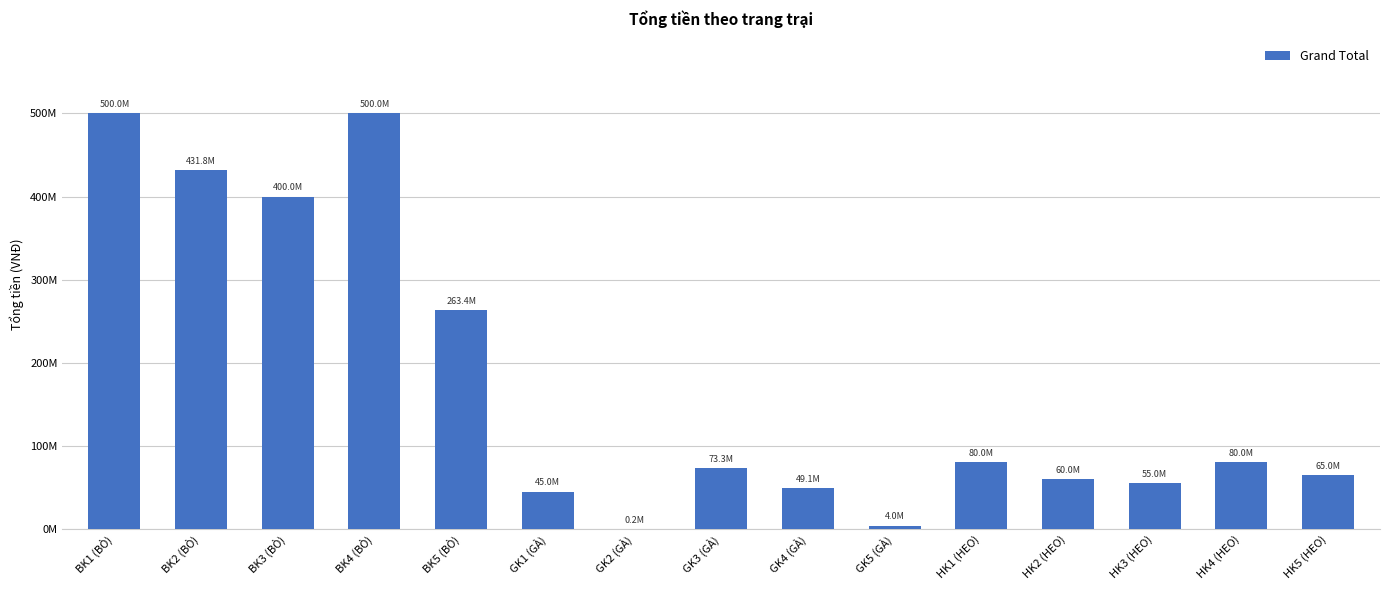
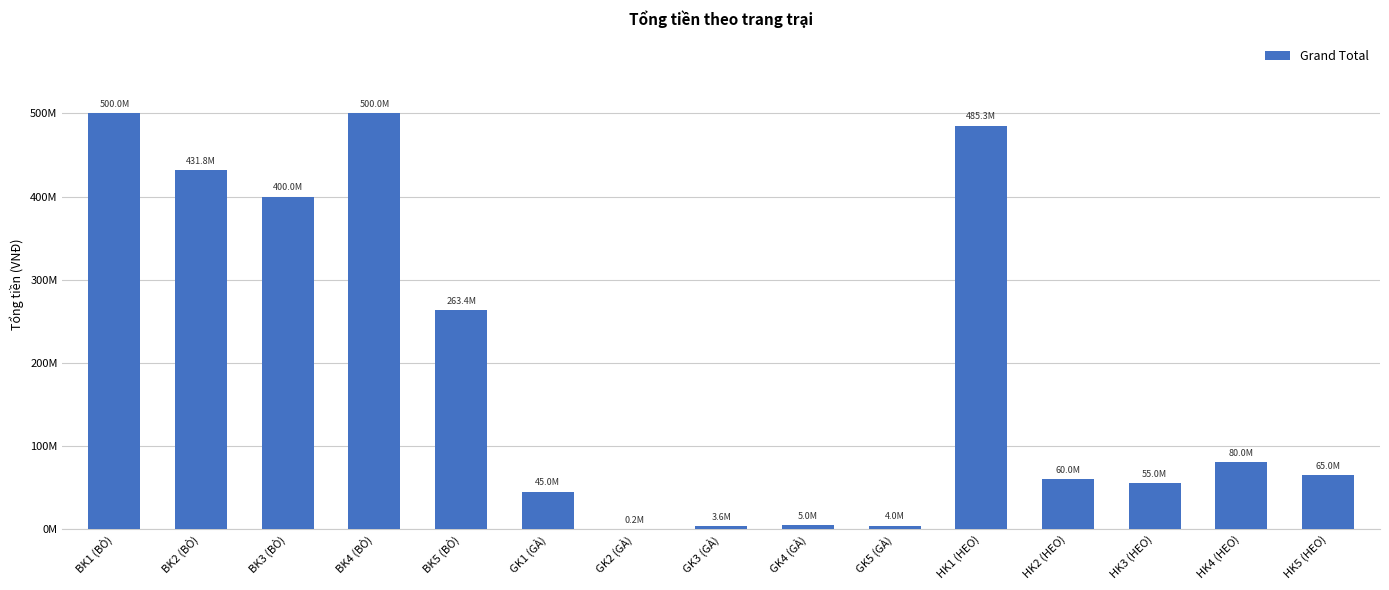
GK3 (GÀ): 73.3M -> 3.6M
GK4 (GÀ): 49.1M -> 5.0M
HK1 (HEO): 80.0M -> 485.3M
